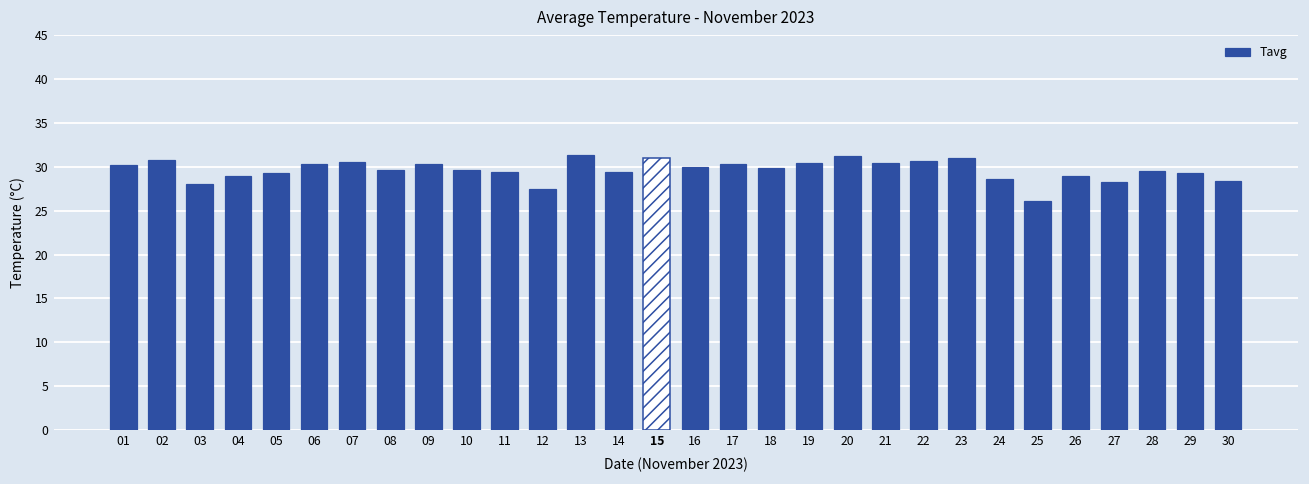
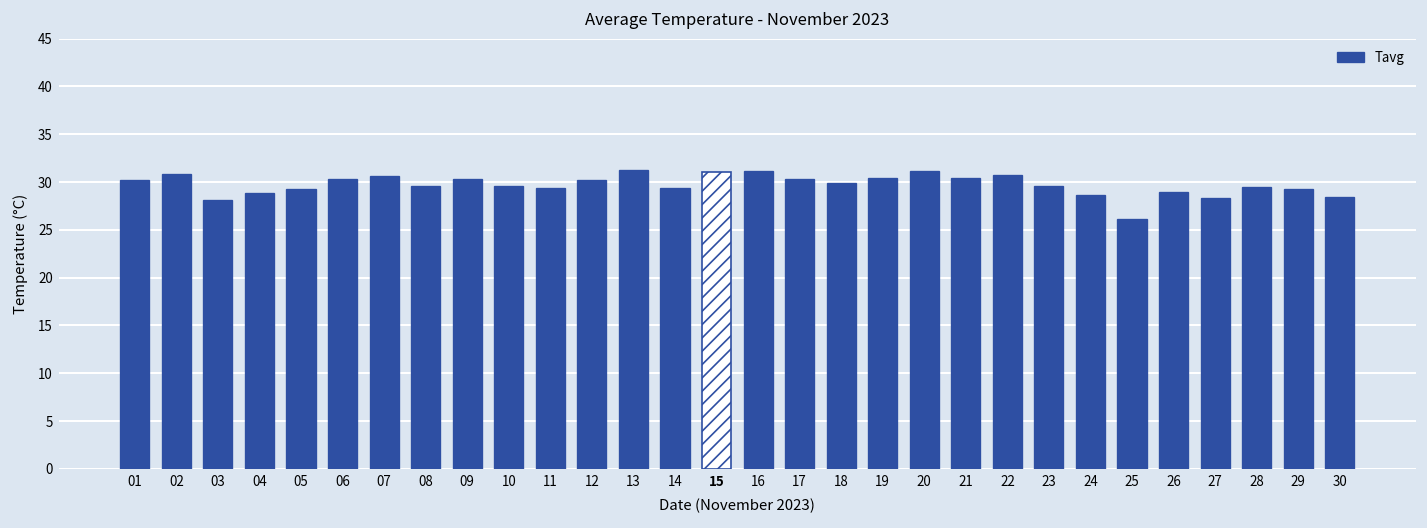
12: 28 -> 30
16: 30 -> 31
23: 31 -> 30
